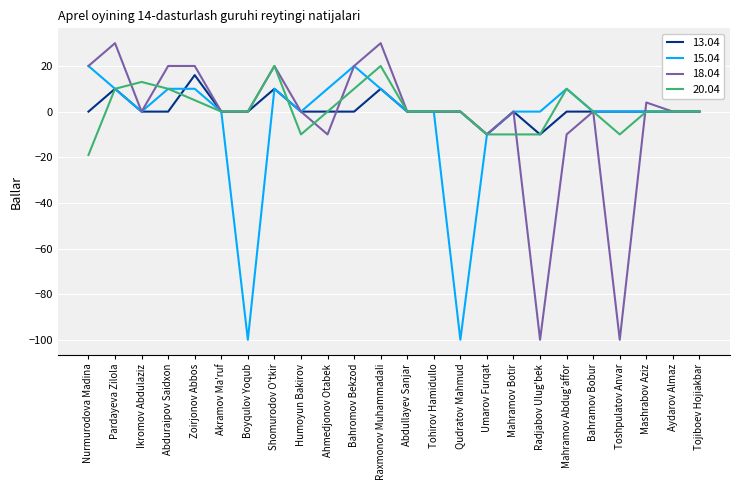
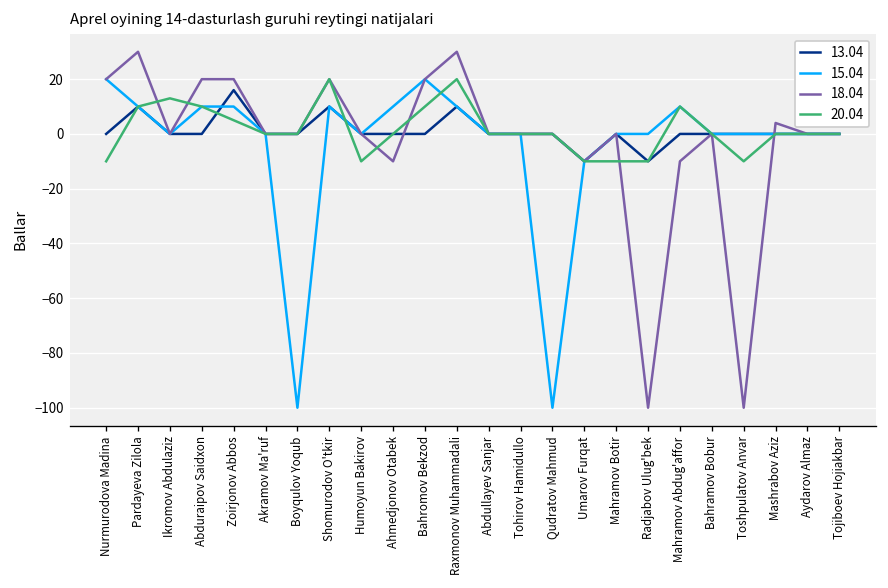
20.04, Nurmurodova Madina: -19 -> -10
